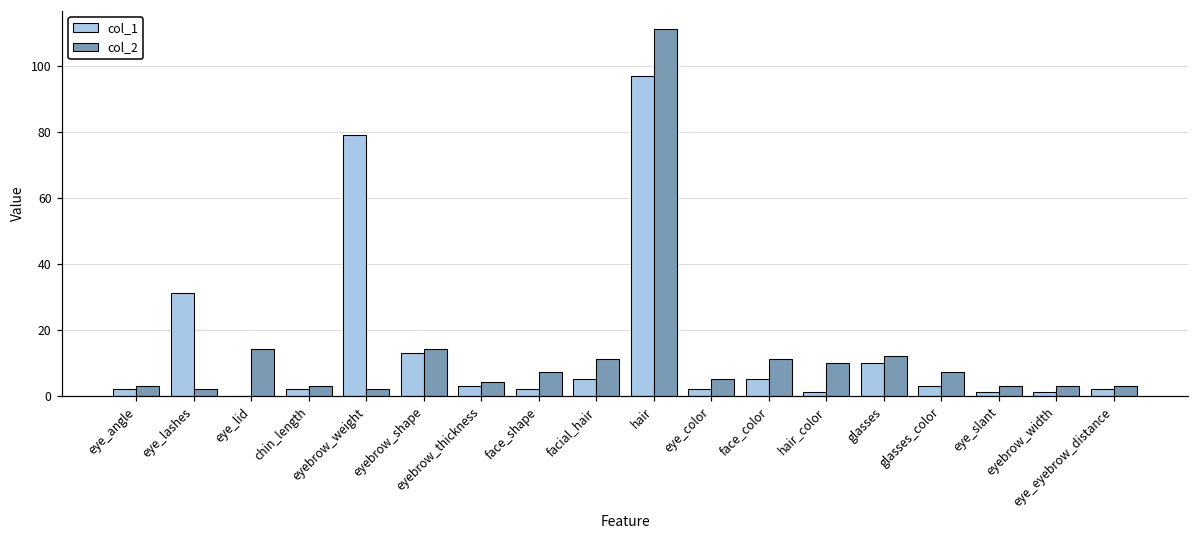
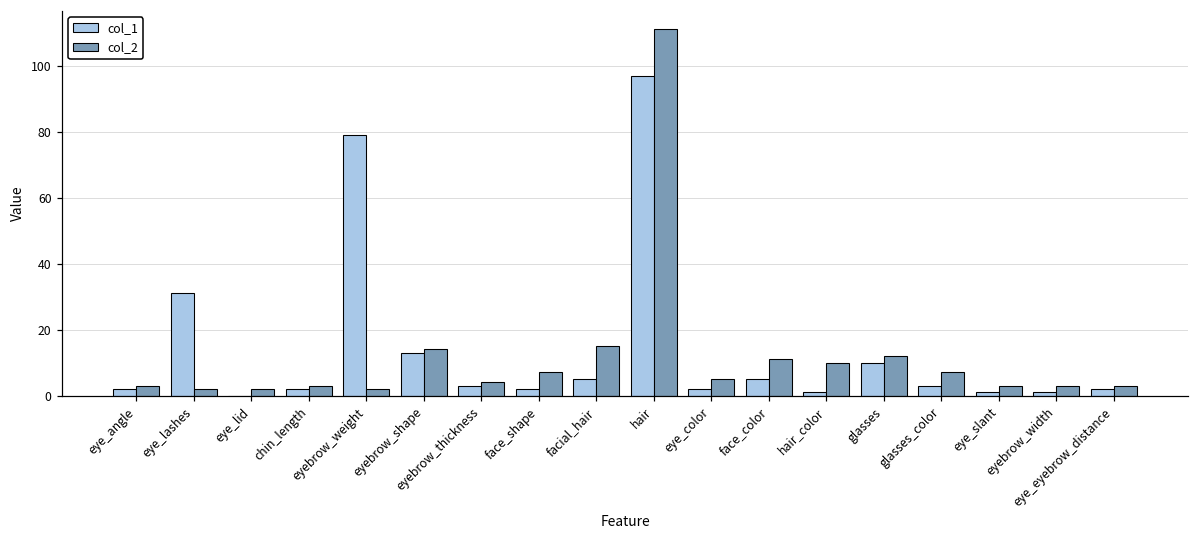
col_2, eye_lid: 14 -> 2
col_2, facial_hair: 11 -> 15
